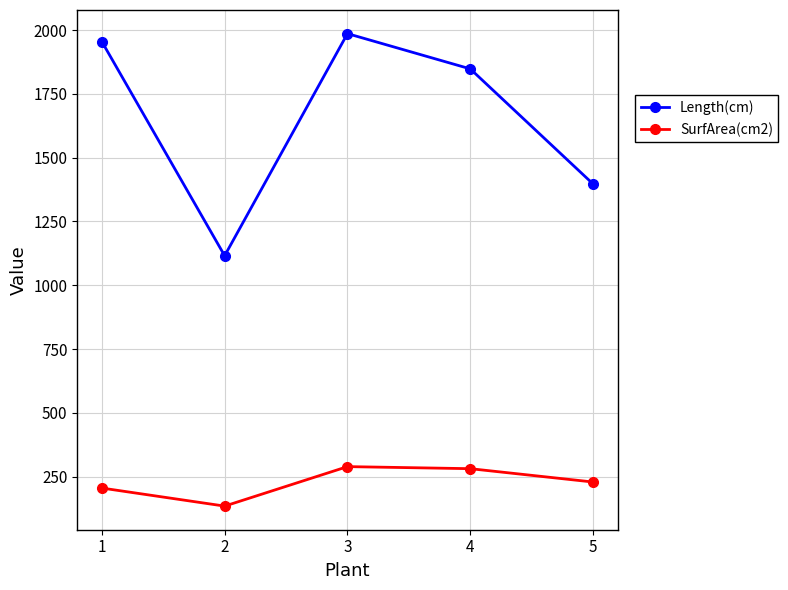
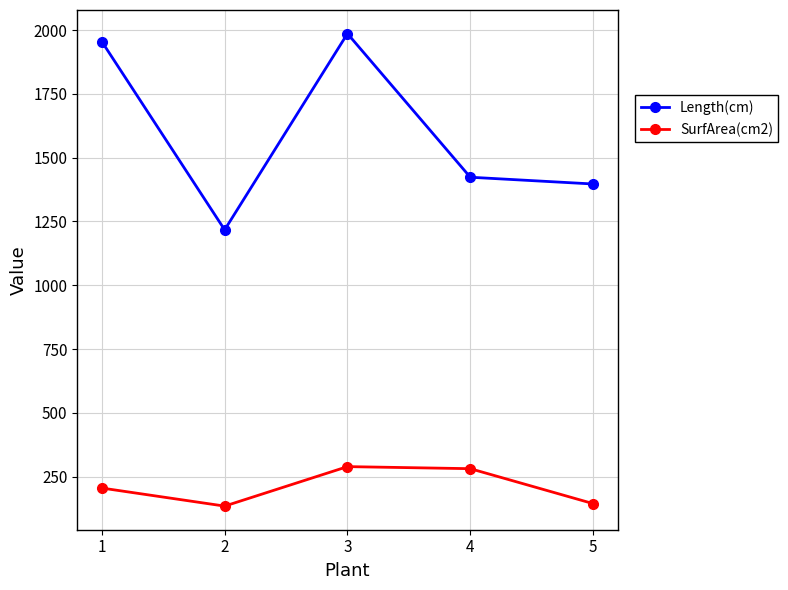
Length(cm), 2: 1120 -> 1220
Length(cm), 4: 1850 -> 1420
SurfArea(cm2), 5: 230 -> 140
